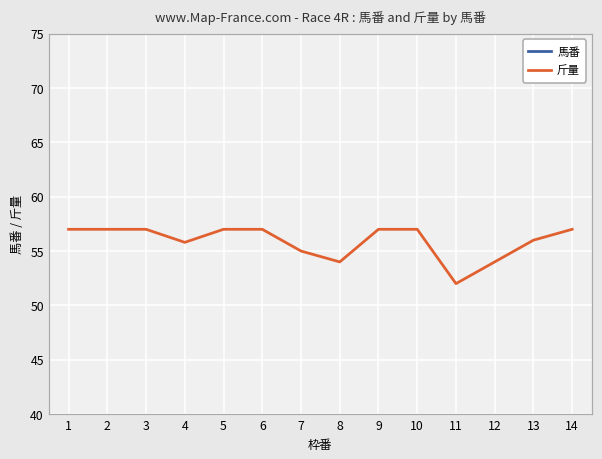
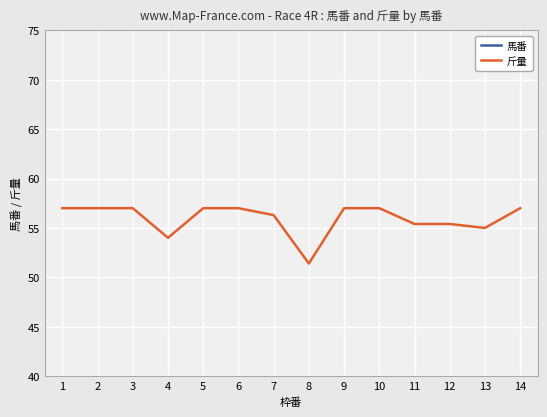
斤量, 4: 56 -> 54
斤量, 7: 55 -> 56
斤量, 8: 54 -> 51
斤量, 11: 52 -> 55
斤量, 12: 54 -> 55
斤量, 13: 56 -> 55
